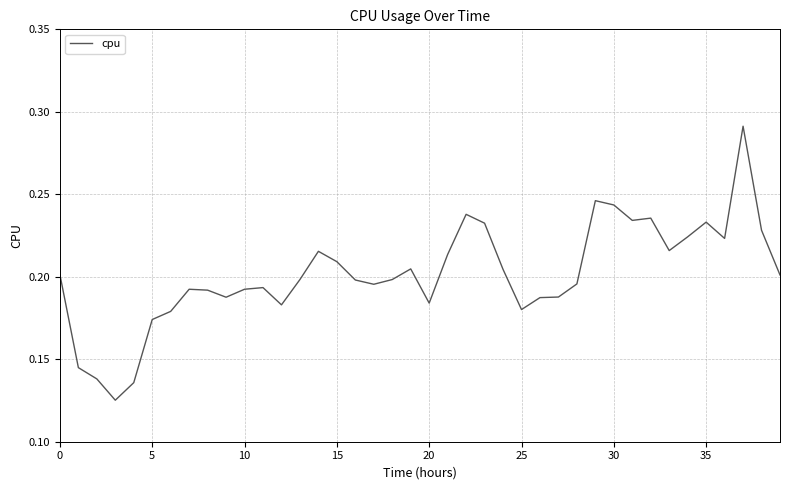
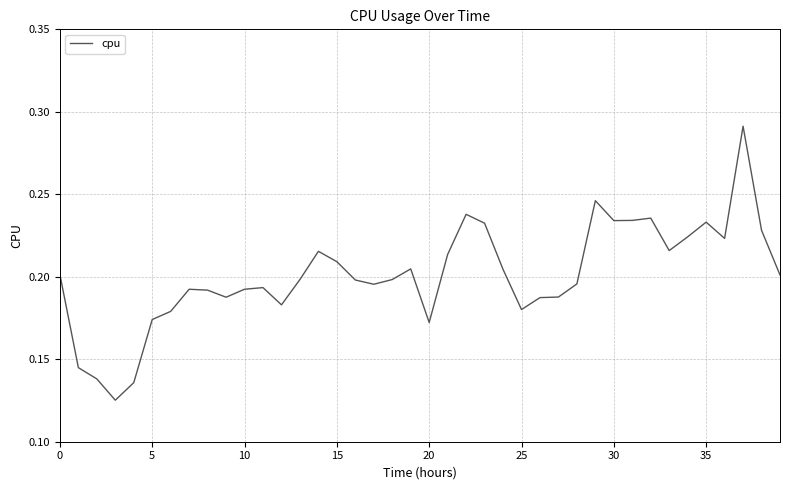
20: 0.184 -> 0.172
30: 0.244 -> 0.234
